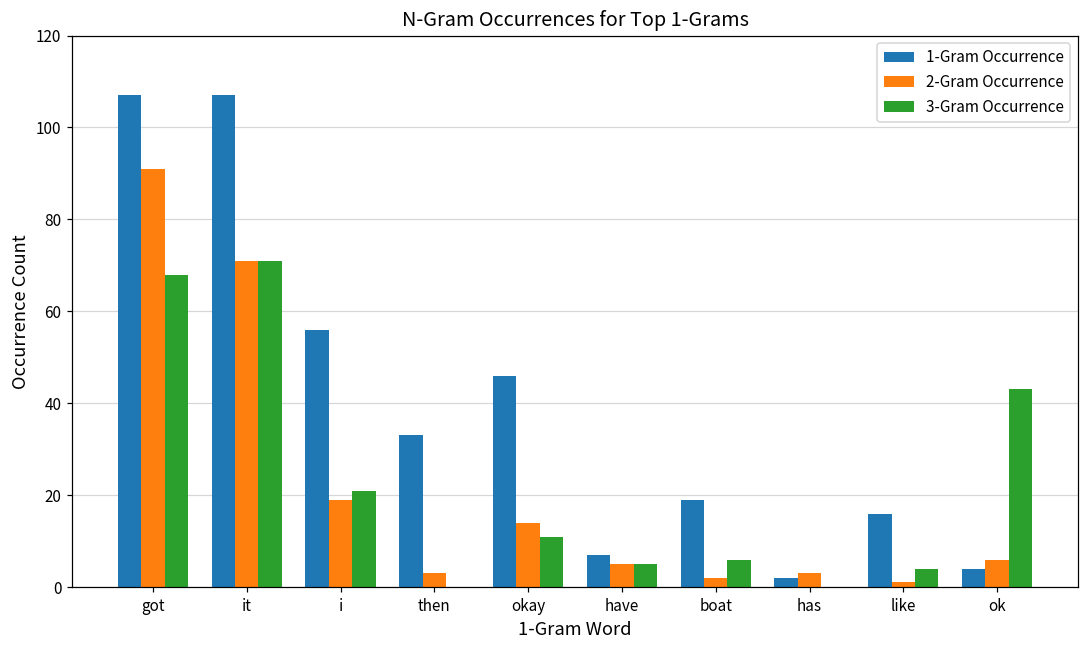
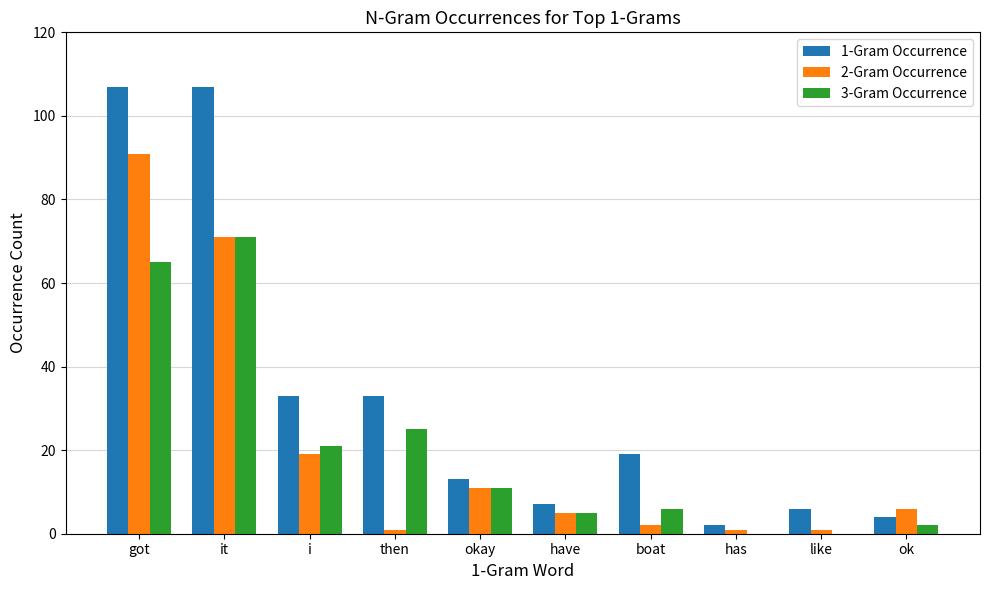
3-Gram Occurrence, got: 68 -> 65
1-Gram Occurrence, i: 56 -> 33
2-Gram Occurrence, then: 3 -> 1
3-Gram Occurrence, then: 0 -> 25
1-Gram Occurrence, okay: 46 -> 13
2-Gram Occurrence, okay: 14 -> 11
2-Gram Occurrence, has: 3 -> 1
1-Gram Occurrence, like: 16 -> 6
3-Gram Occurrence, like: 4 -> 0
3-Gram Occurrence, ok: 43 -> 2
